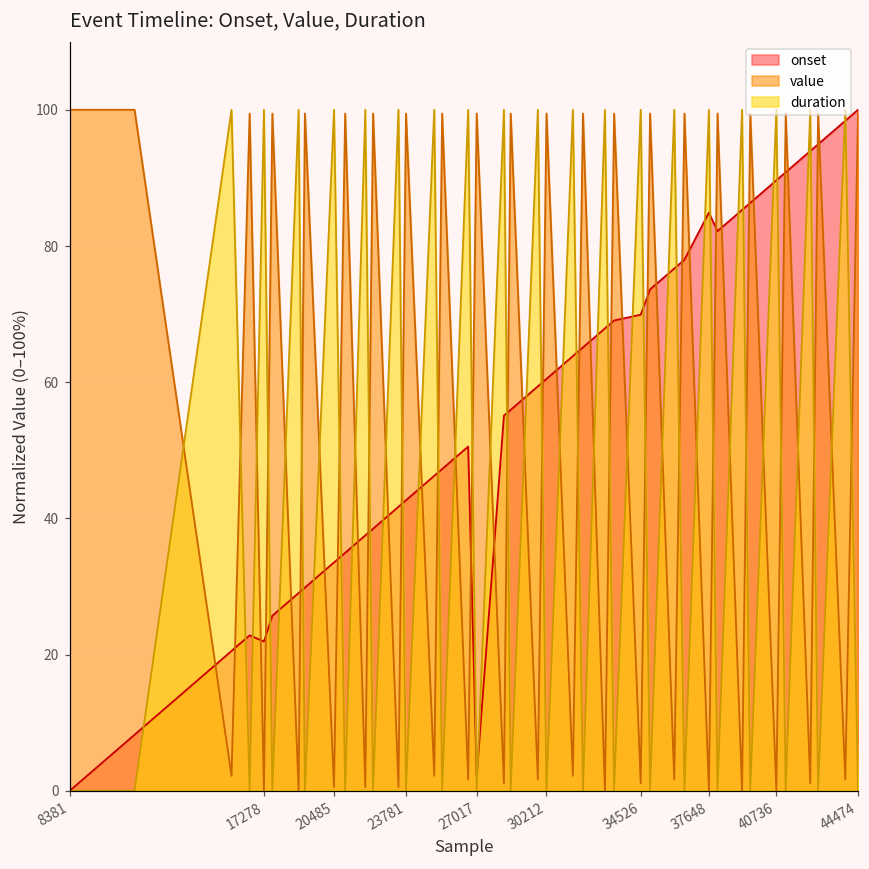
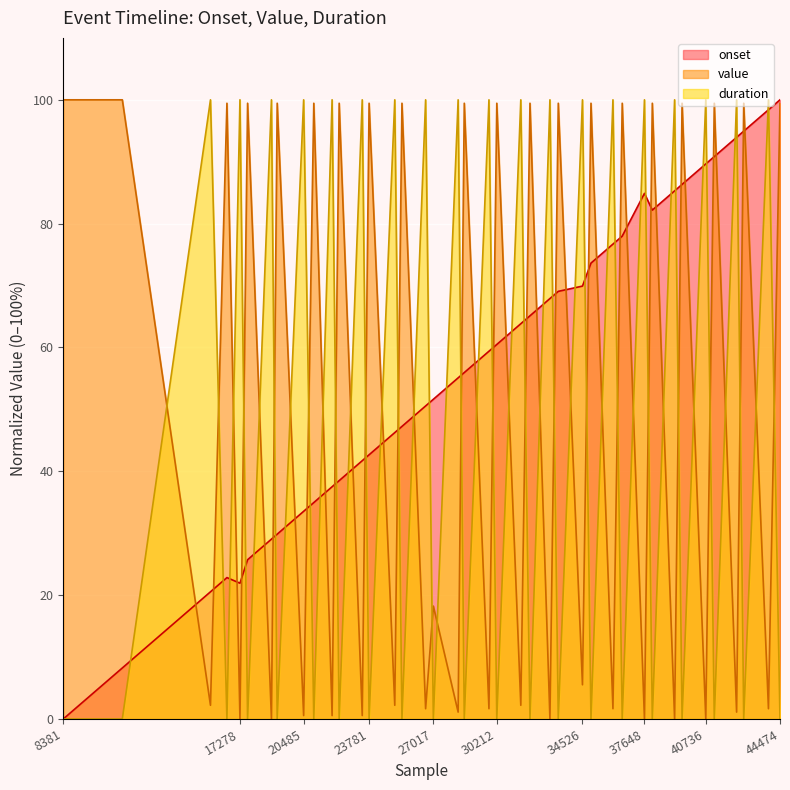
onset, 27017: 2 -> 52
value, 27017: 99 -> 18
value, 34526: 1 -> 6
